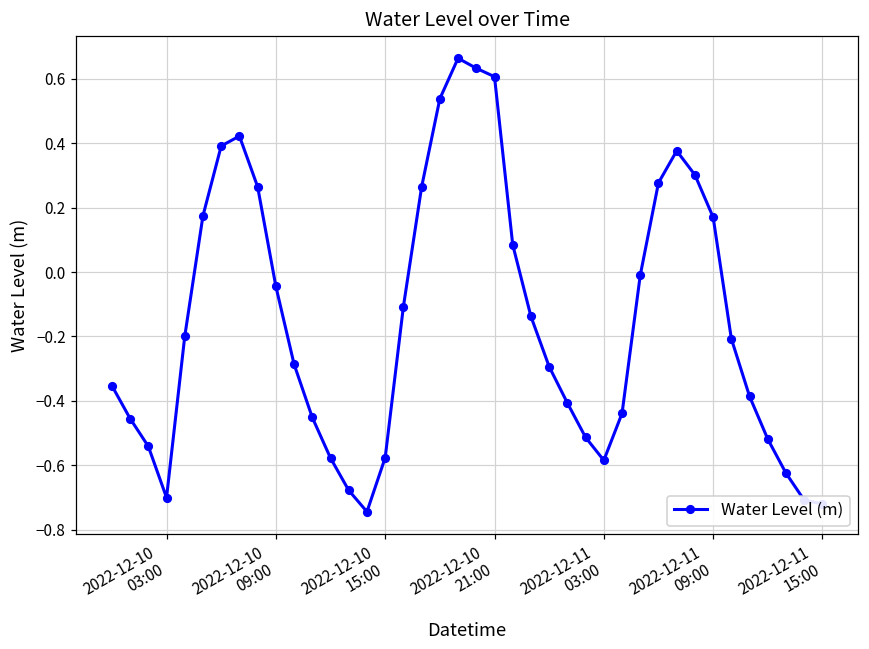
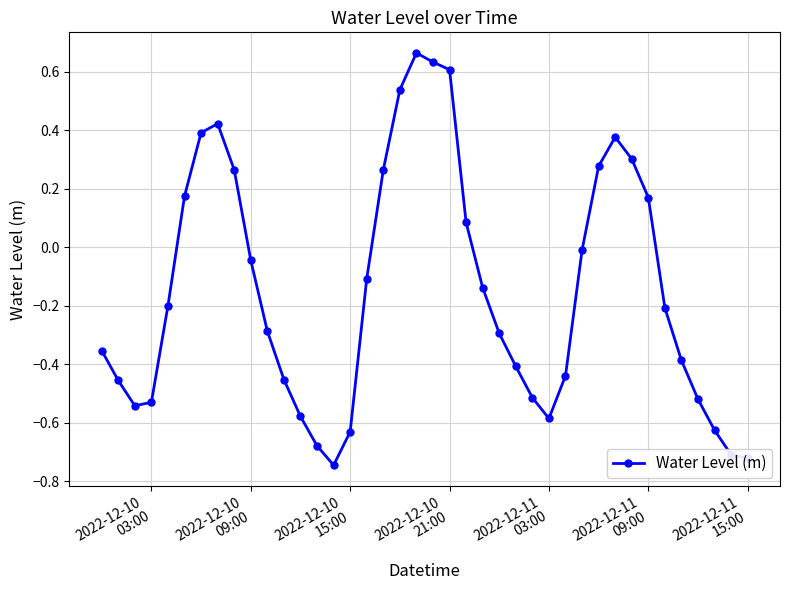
2022-12-10 03:00: -0.70 -> -0.53
2022-12-10 15:00: -0.58 -> -0.63
